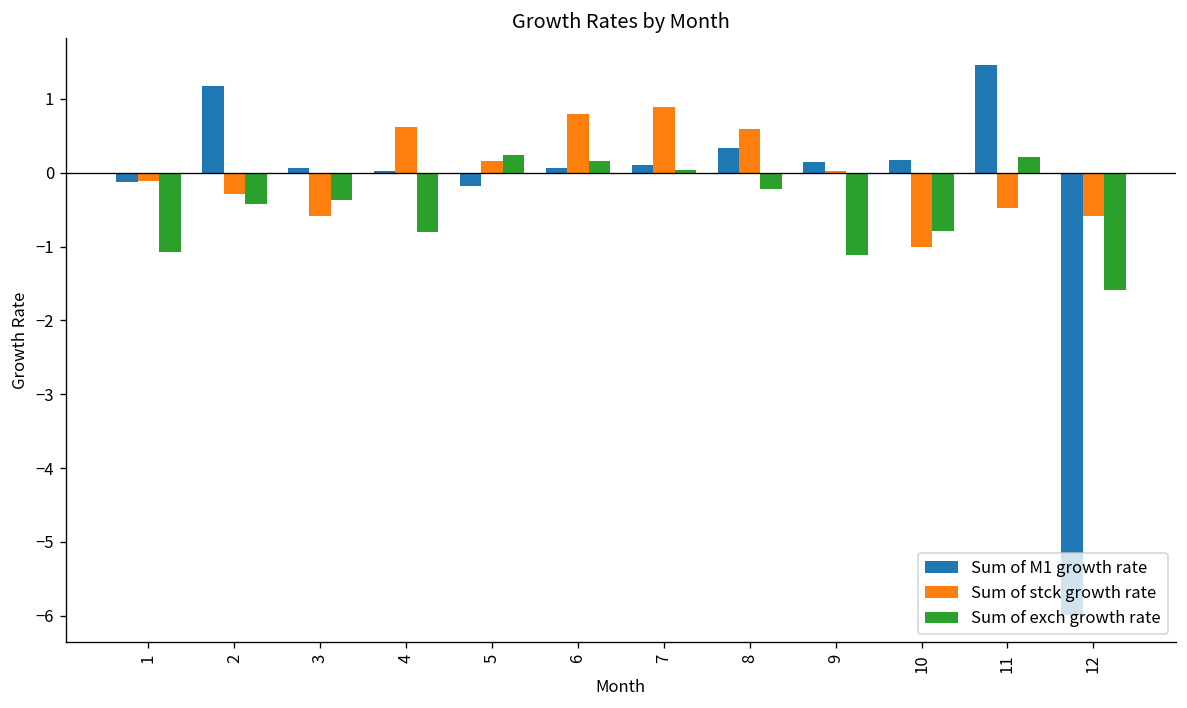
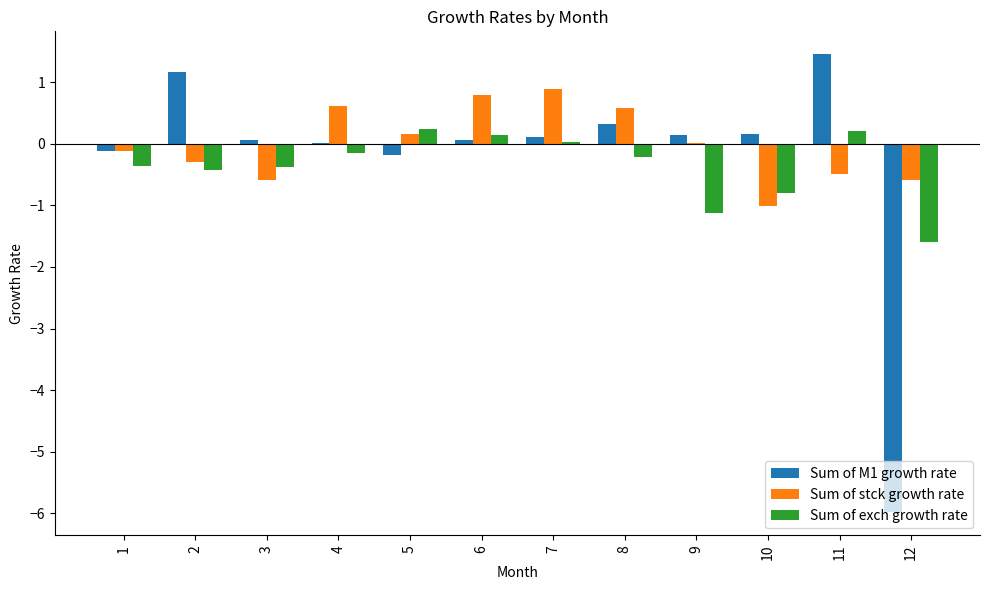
Sum of exch growth rate, 1: -1.1 -> -0.4
Sum of exch growth rate, 4: -0.8 -> -0.1
